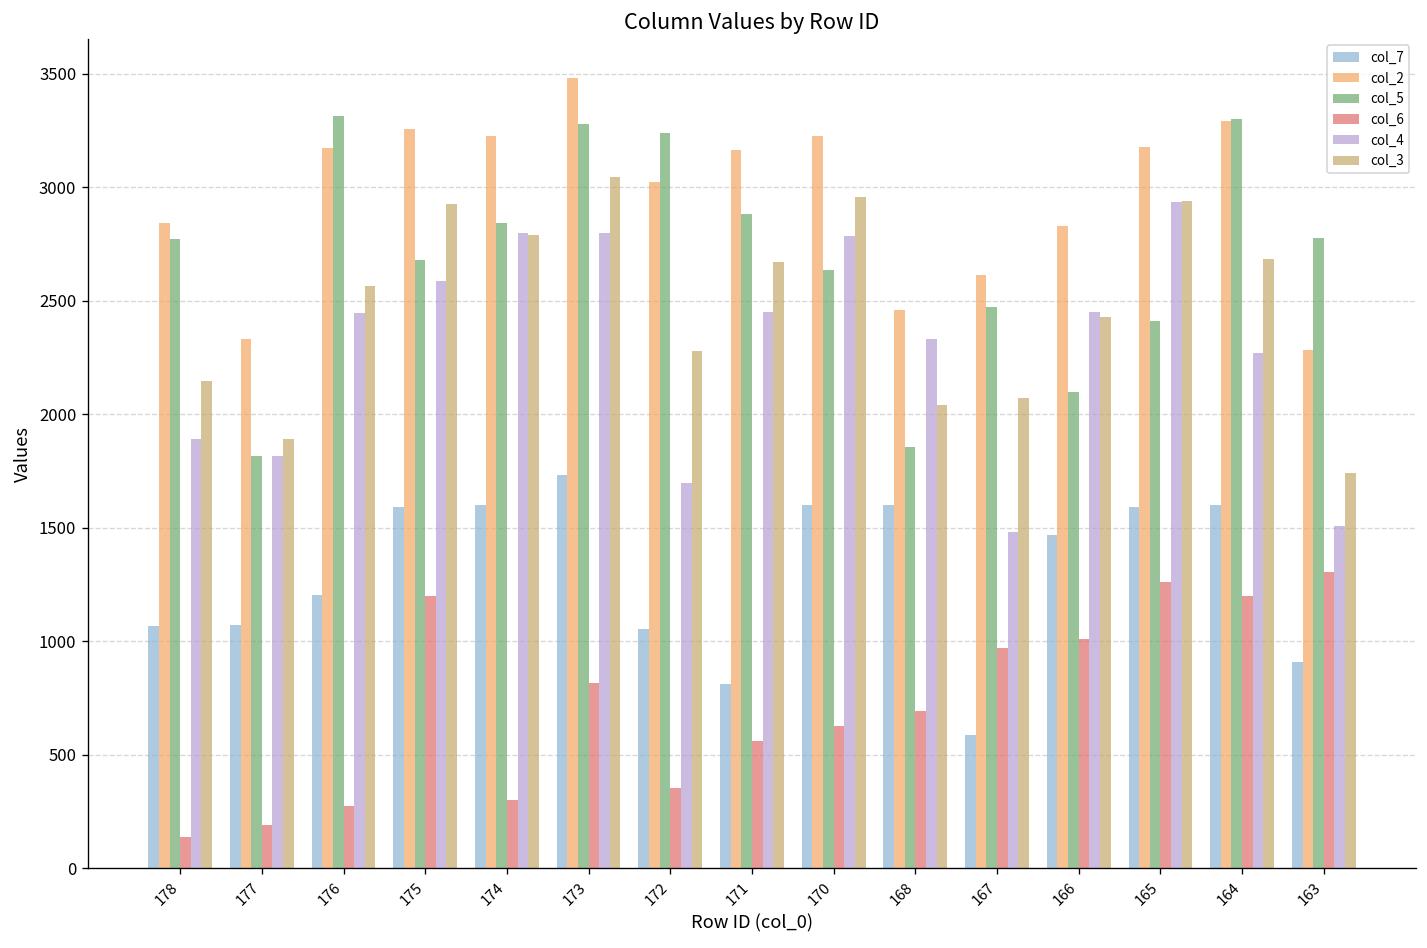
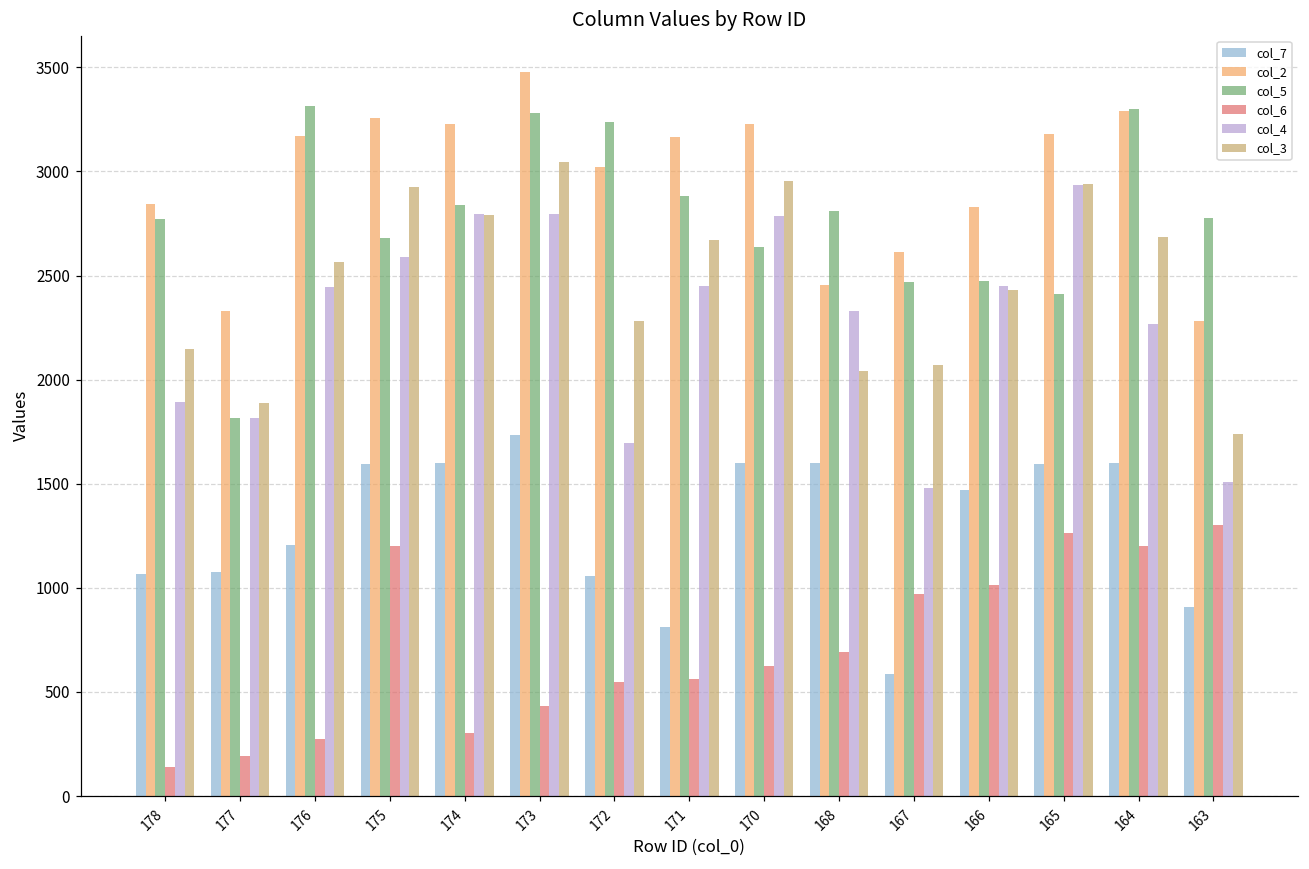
col_6, 173: 820 -> 430
col_6, 172: 360 -> 550
col_5, 168: 1860 -> 2810
col_5, 166: 2100 -> 2480
